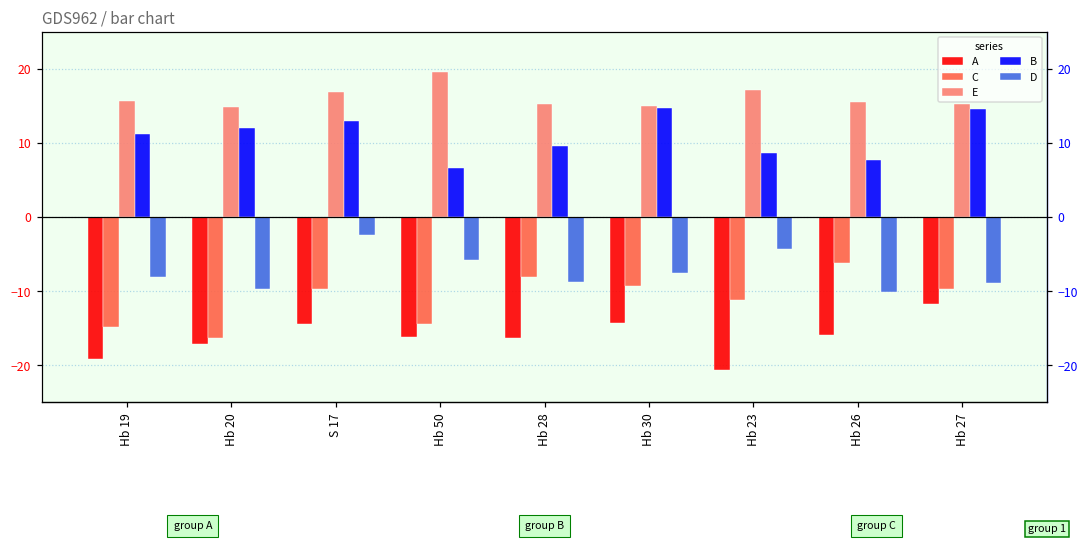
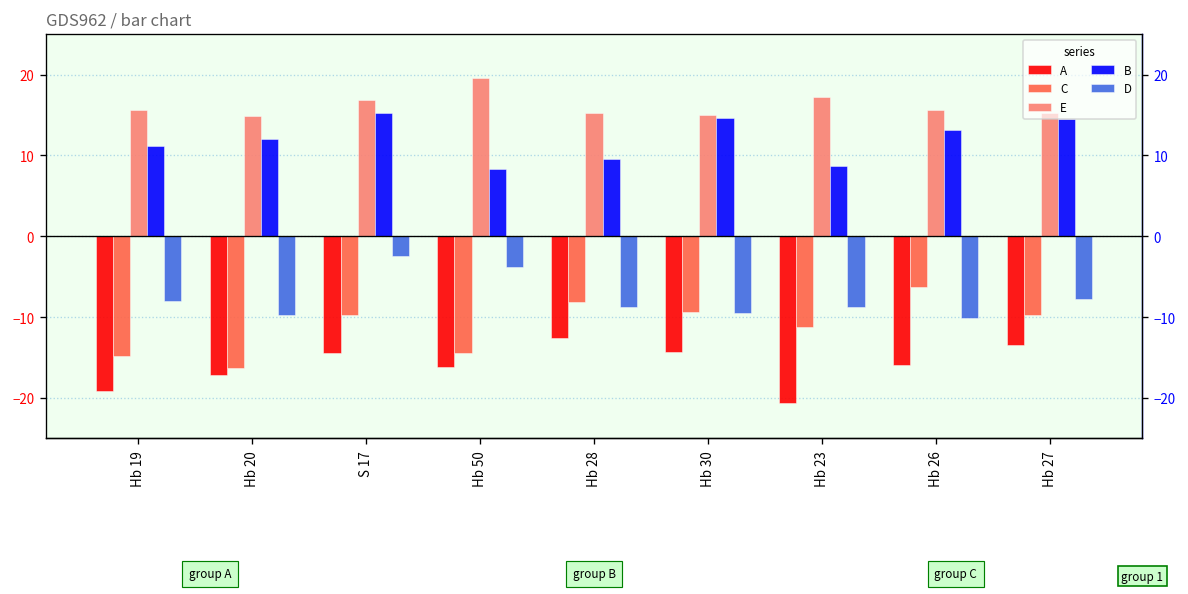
B, S 17: 13 -> 15
B, Hb 50: 7 -> 8
D, Hb 50: -6 -> -4
A, Hb 28: -16 -> -13
D, Hb 30: -8 -> -10
D, Hb 23: -4 -> -9
B, Hb 26: 8 -> 13
A, Hb 27: -12 -> -13
D, Hb 27: -9 -> -8
